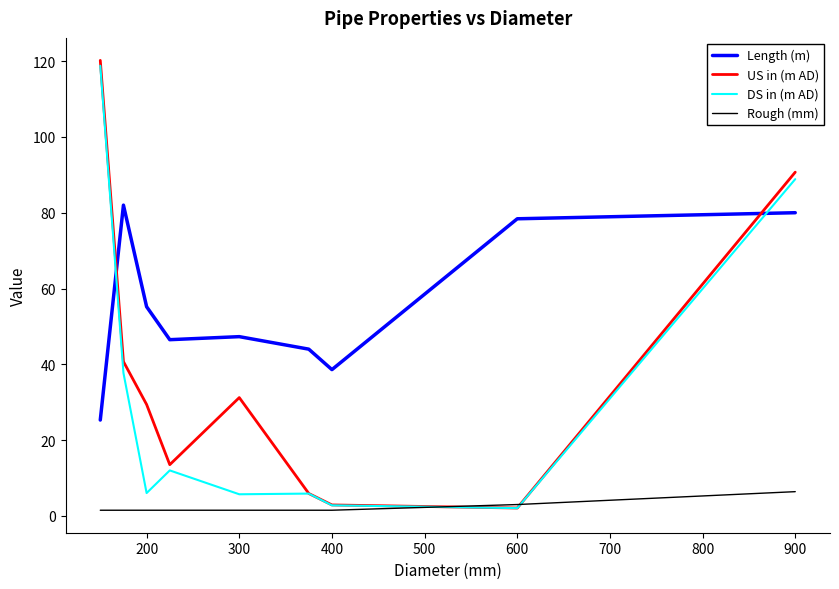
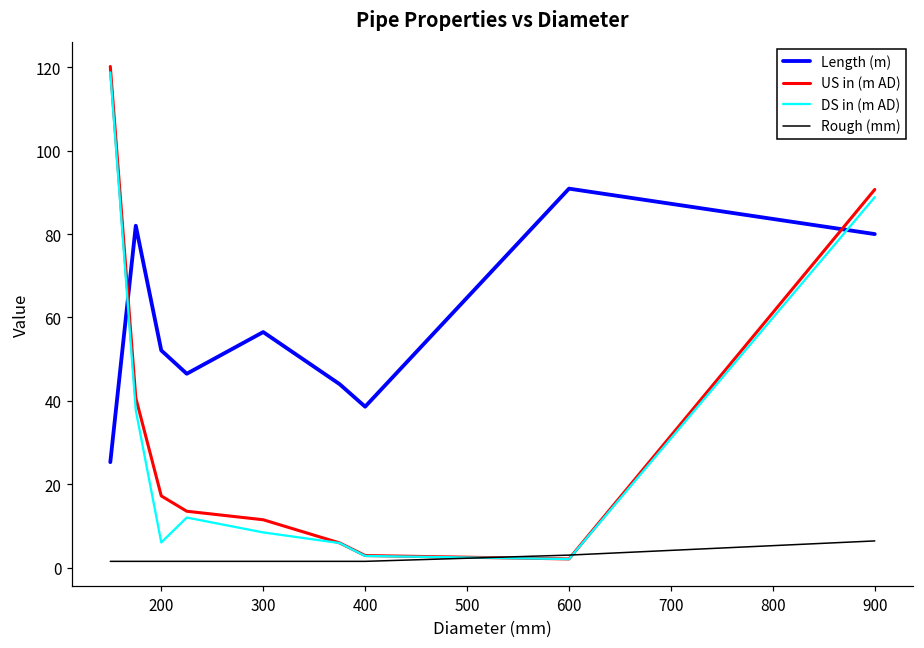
Length (m), 200: 55 -> 52
US in (m AD), 200: 29 -> 17
Length (m), 300: 47 -> 57
US in (m AD), 300: 31 -> 11
DS in (m AD), 300: 6 -> 8
Length (m), 600: 78 -> 91
